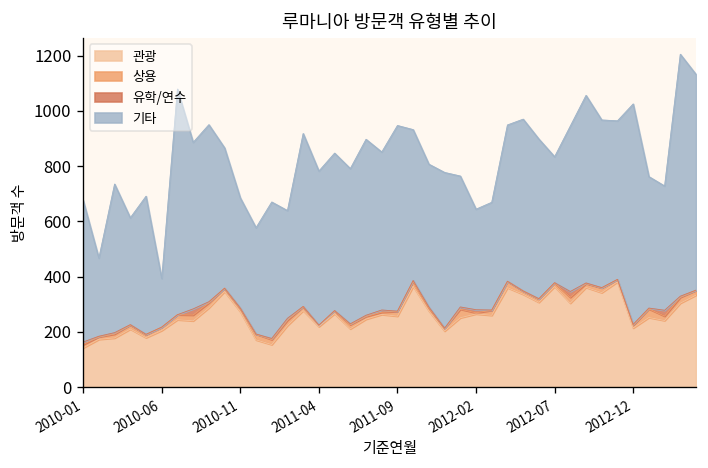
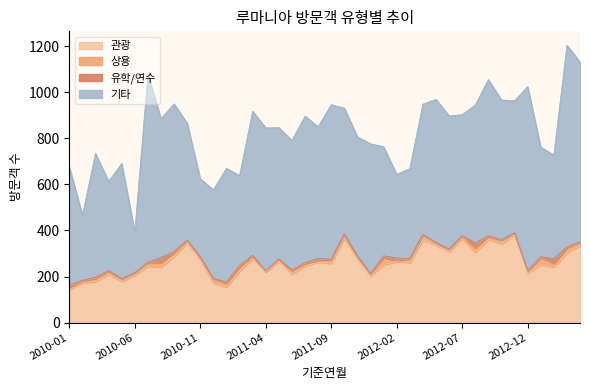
기타, 2010-11: 400 -> 340
기타, 2011-04: 560 -> 620
기타, 2012-07: 460 -> 530
